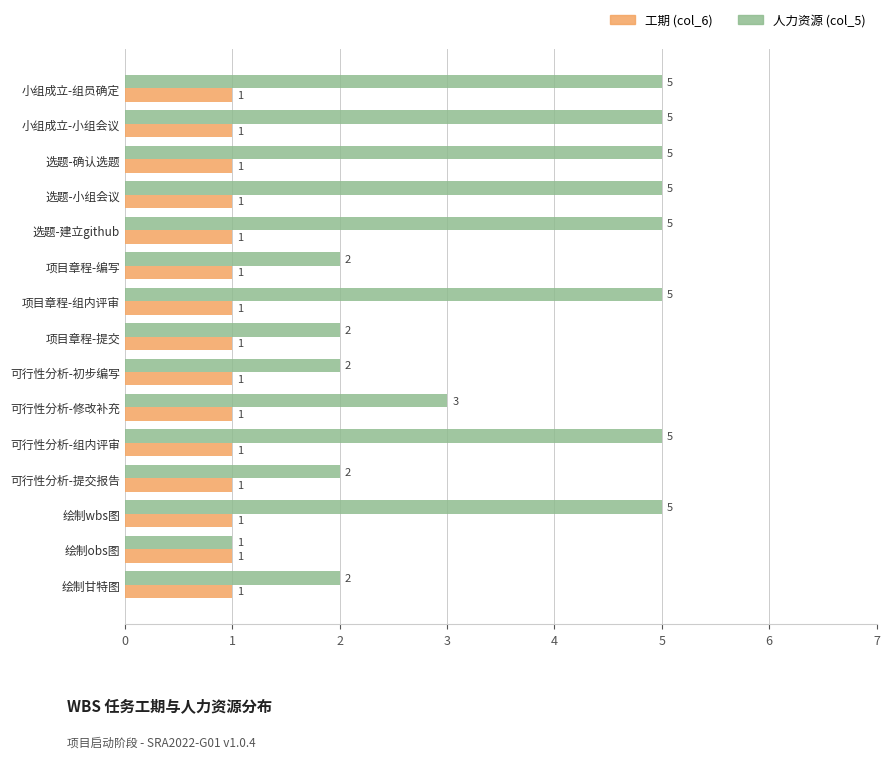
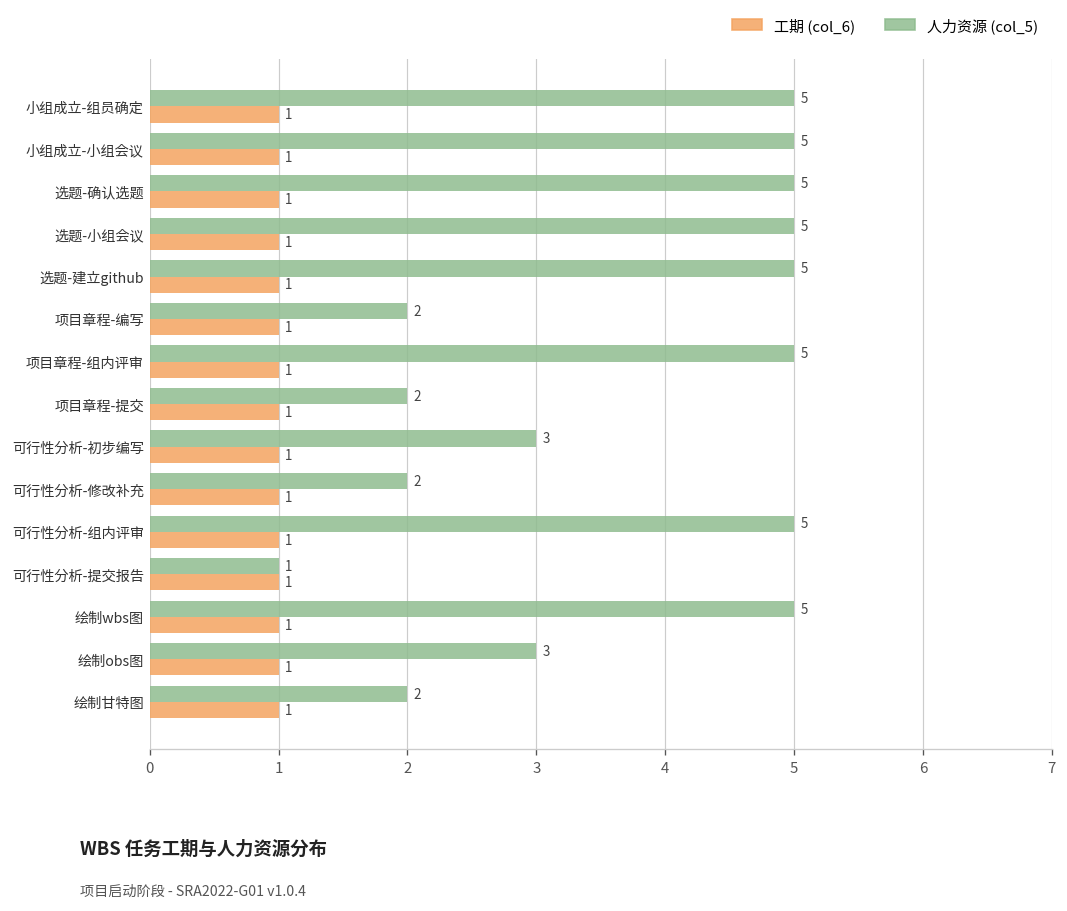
人力资源 (col_5), 可行性分析-初步编写: 2 -> 3
人力资源 (col_5), 可行性分析-修改补充: 3 -> 2
人力资源 (col_5), 可行性分析-提交报告: 2 -> 1
人力资源 (col_5), 绘制obs图: 1 -> 3
